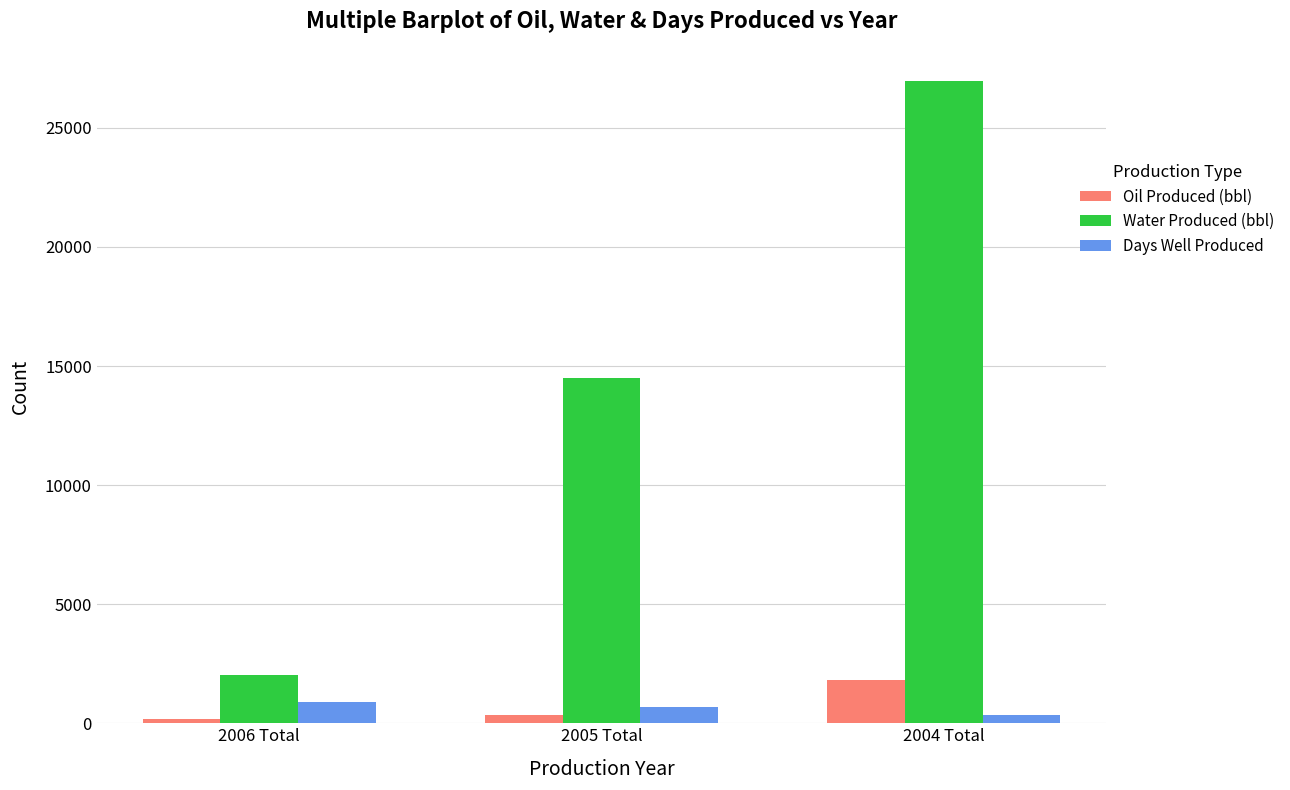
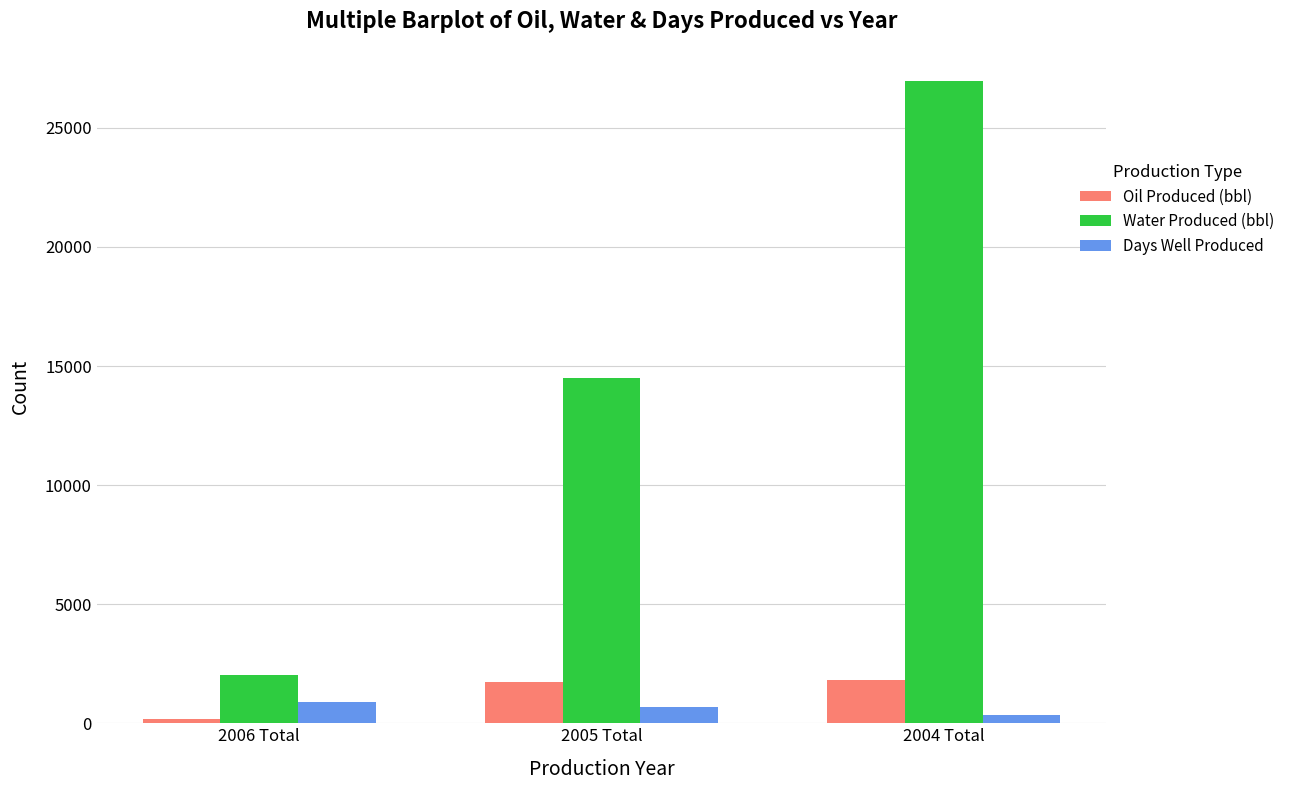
Oil Produced (bbl), 2005 Total: 300 -> 1700
